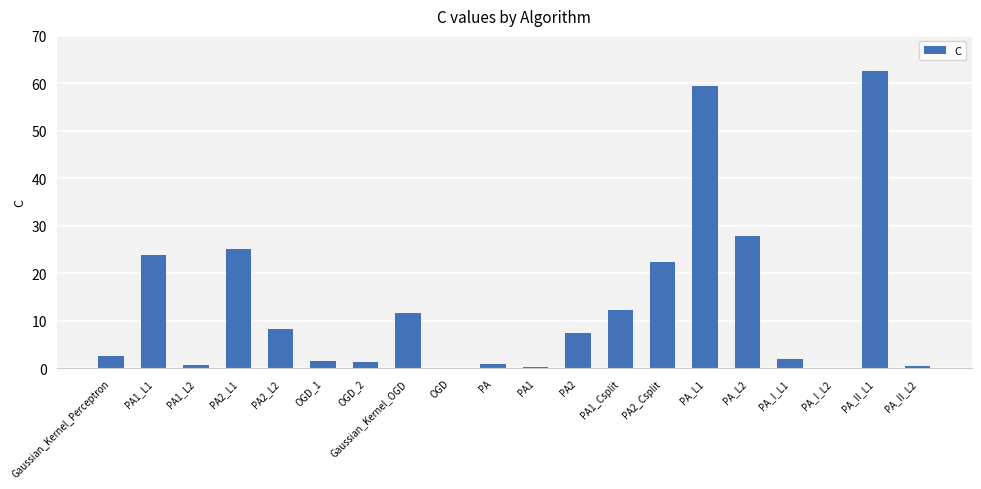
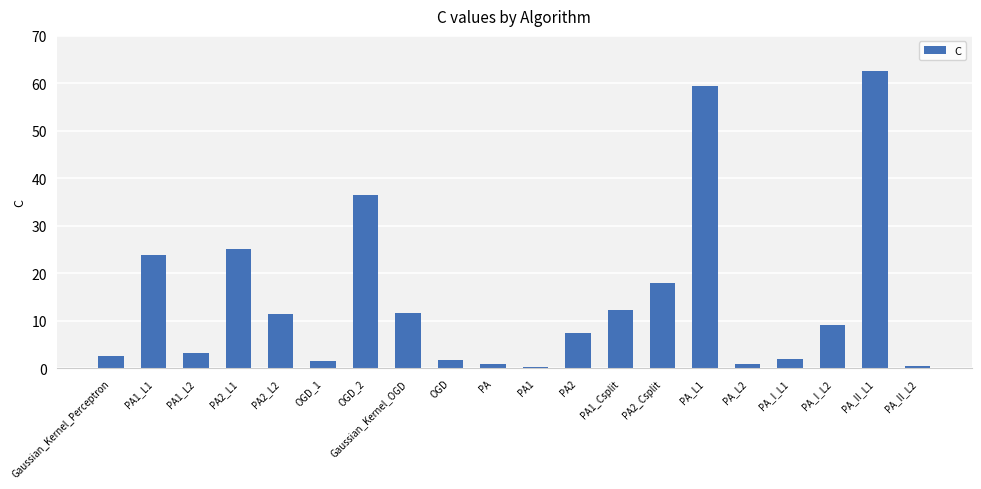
PA1_L2: 1 -> 3
PA2_L2: 8 -> 12
OGD_2: 1 -> 37
OGD: 0 -> 2
PA2_Csplit: 22 -> 18
PA_L2: 28 -> 1
PA_I_L2: 0 -> 9
